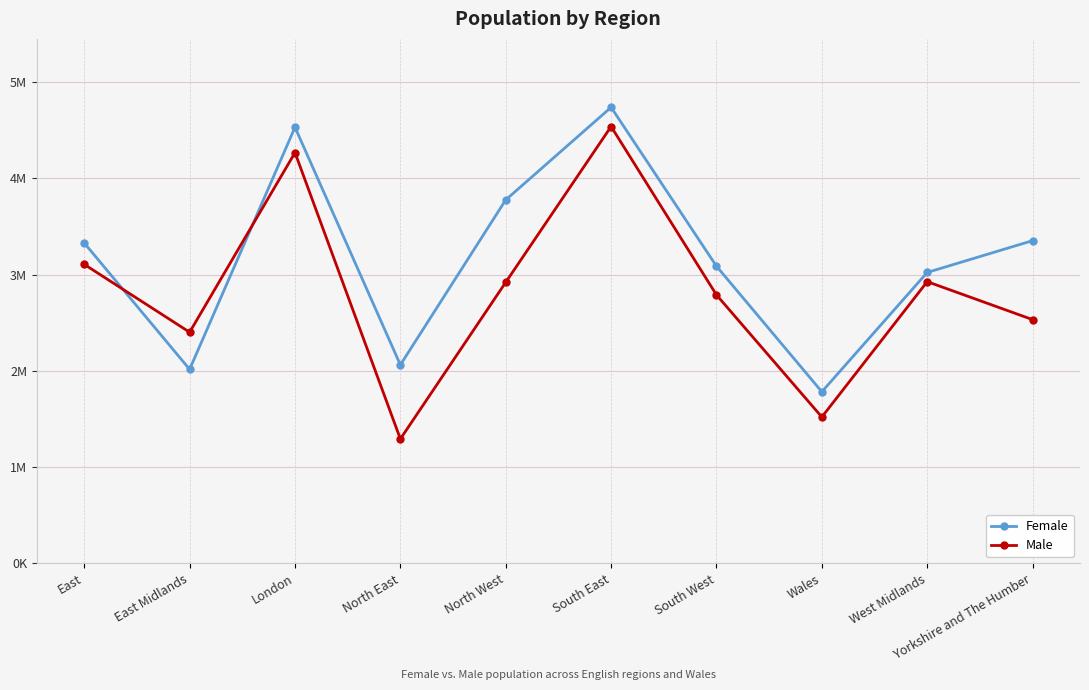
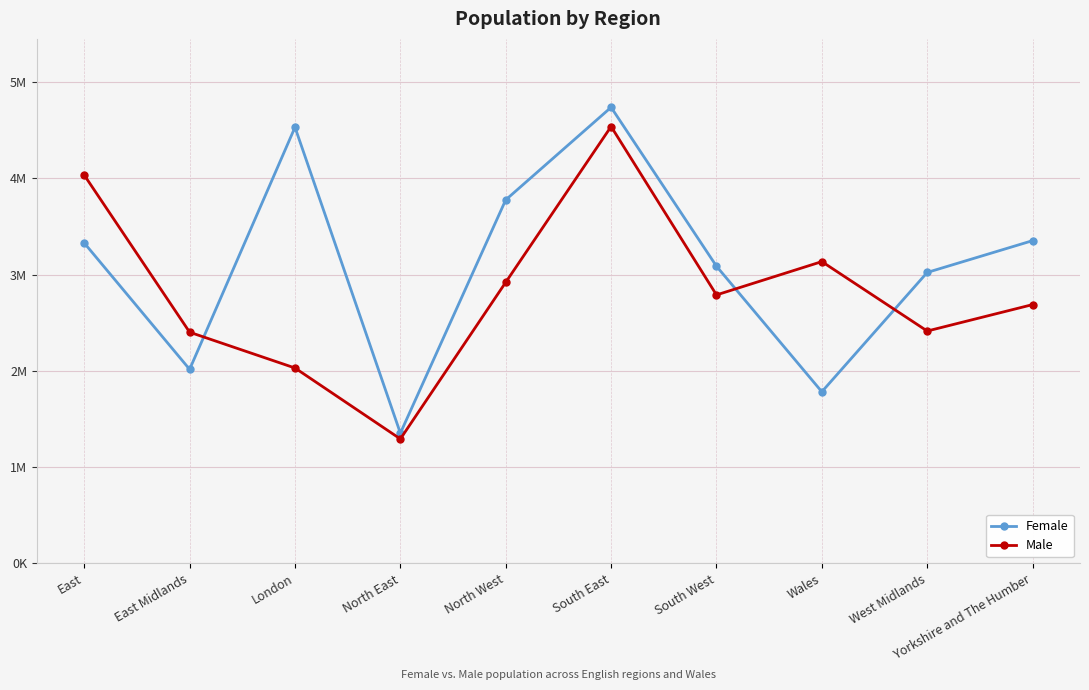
Male, East: 3100000 -> 4000000
Male, London: 4300000 -> 2000000
Female, North East: 2100000 -> 1400000
Male, Wales: 1500000 -> 3100000
Male, West Midlands: 2900000 -> 2400000
Male, Yorkshire and The Humber: 2500000 -> 2700000
